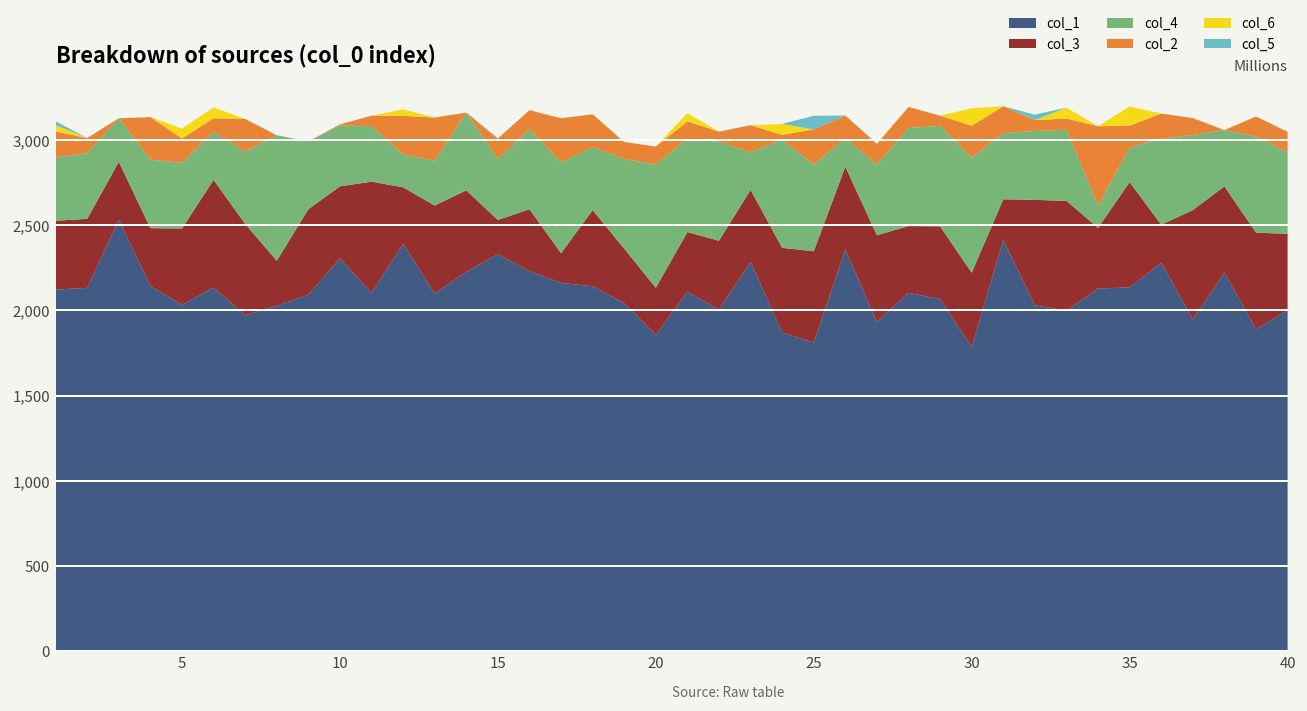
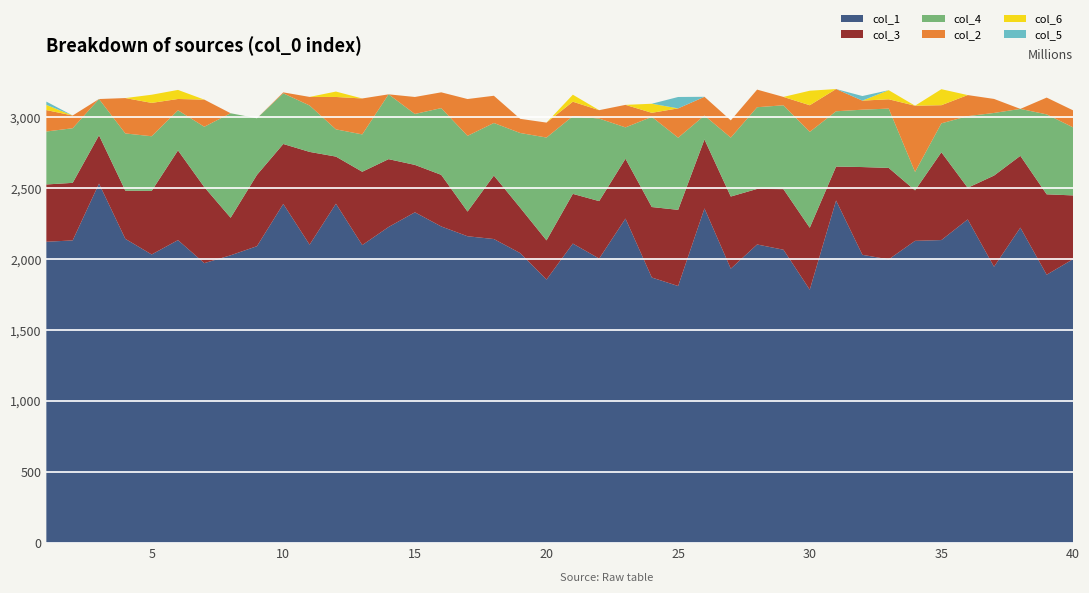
col_2, 5: 140 -> 240
col_1, 10: 2,310 -> 2,390
col_3, 15: 200 -> 330
